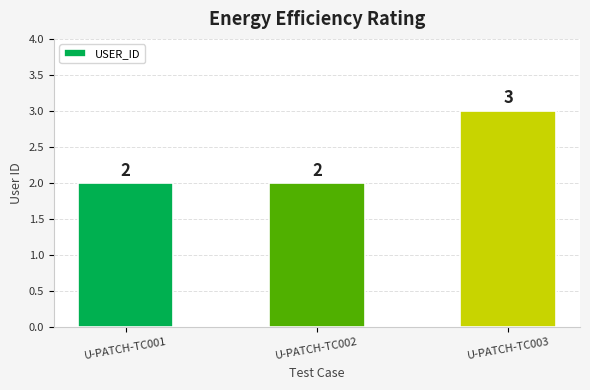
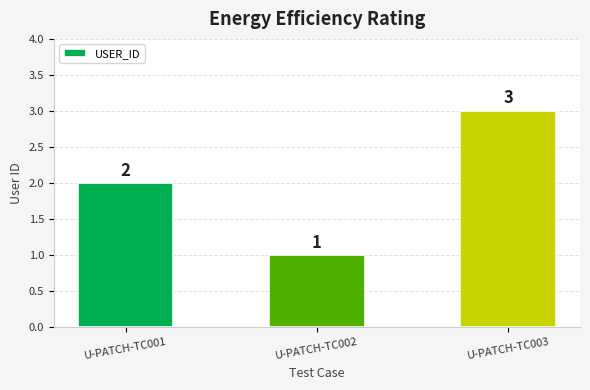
U-PATCH-TC002: 2 -> 1
